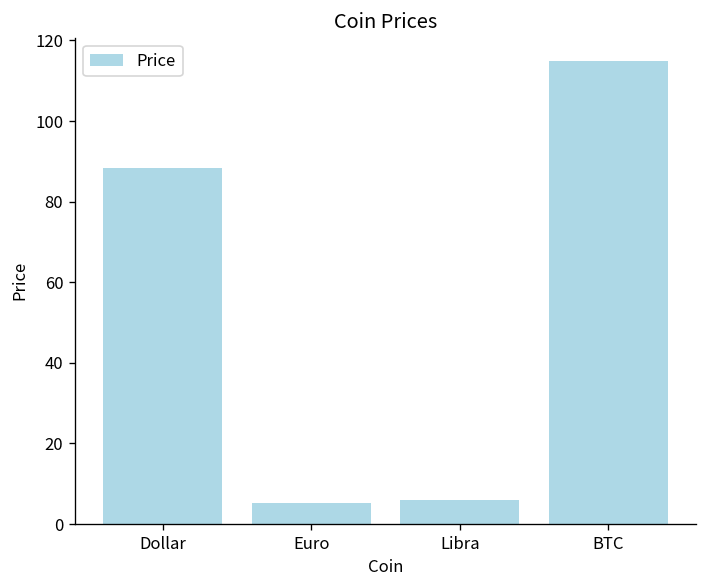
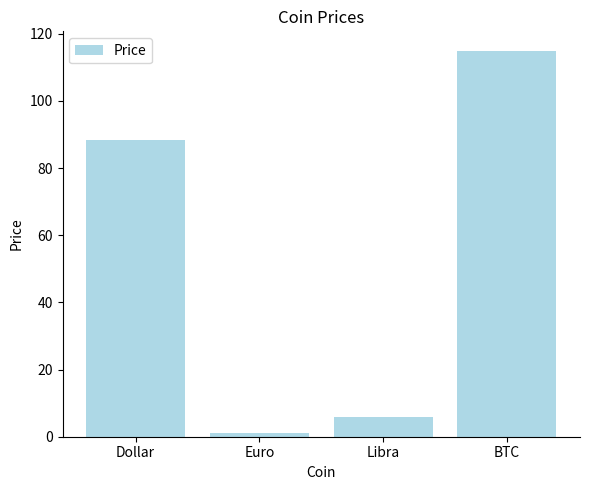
Euro: 5 -> 1
